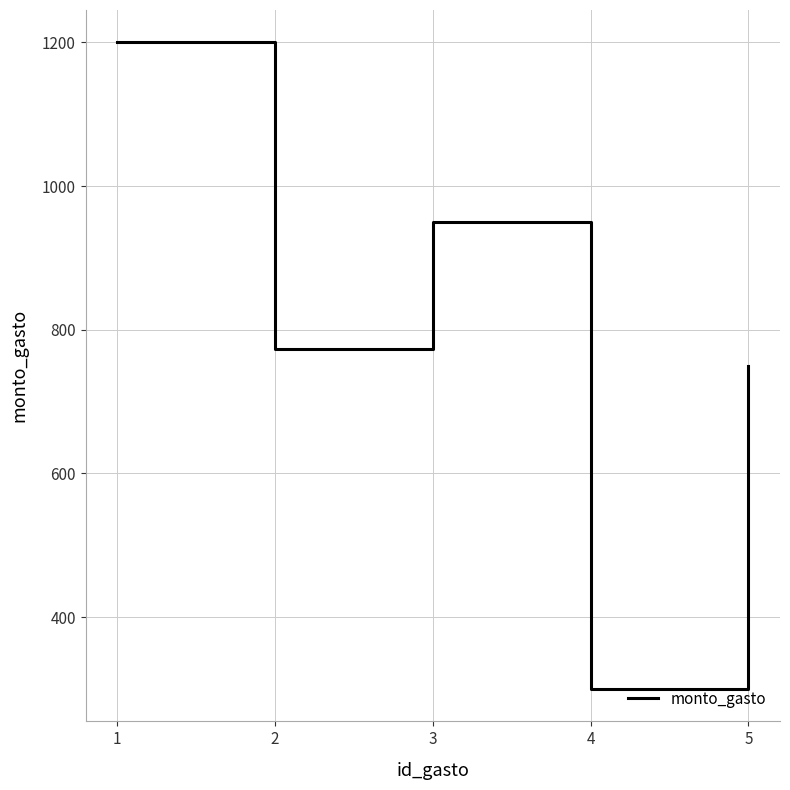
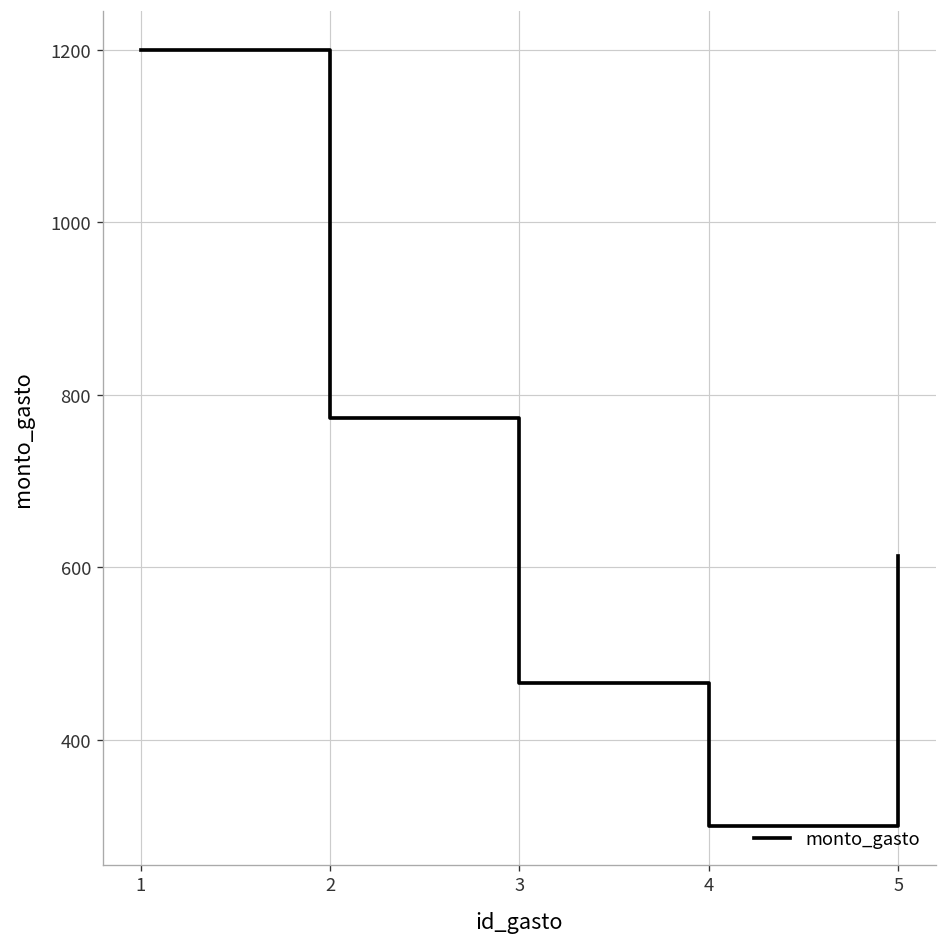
3: 950 -> 470
5: 750 -> 610
